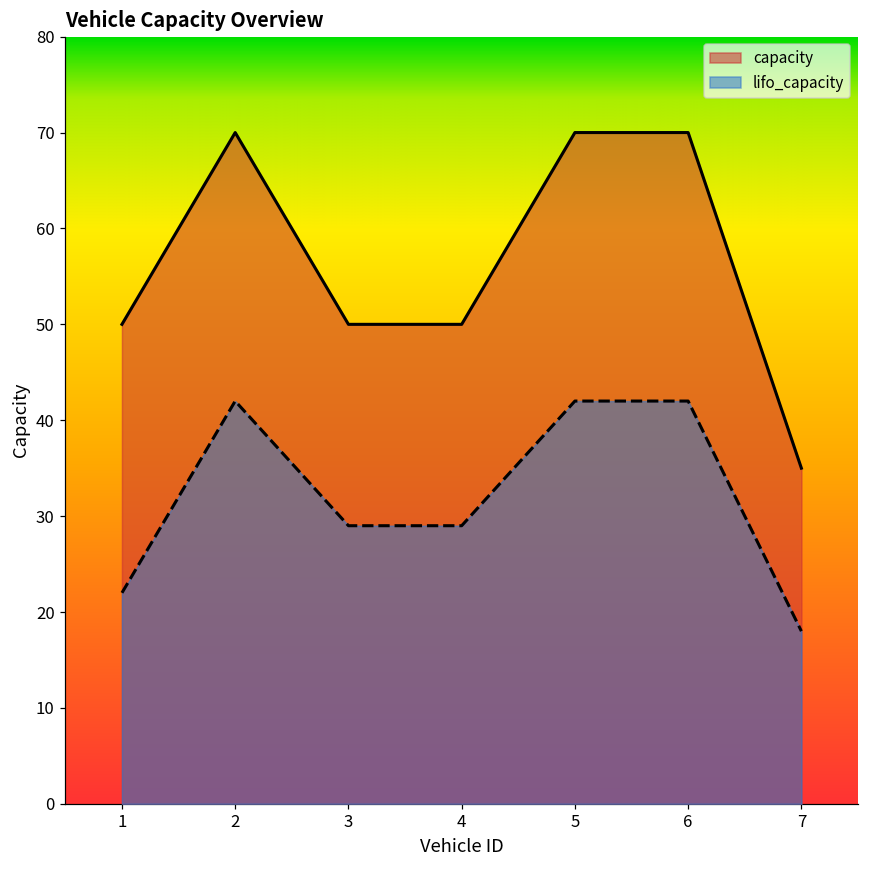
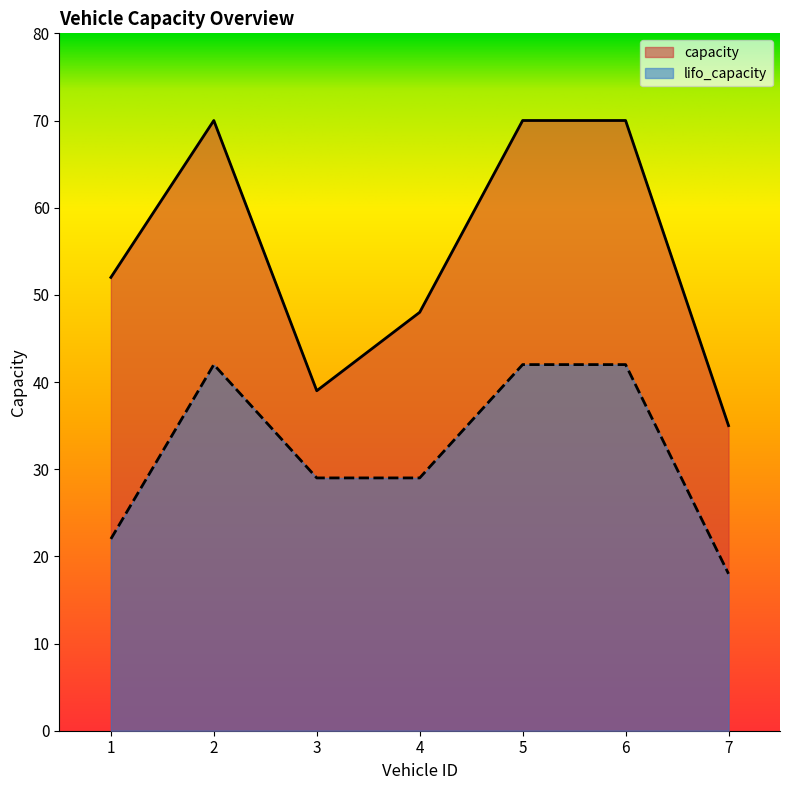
capacity, 1: 50 -> 52
capacity, 3: 50 -> 39
capacity, 4: 50 -> 48
